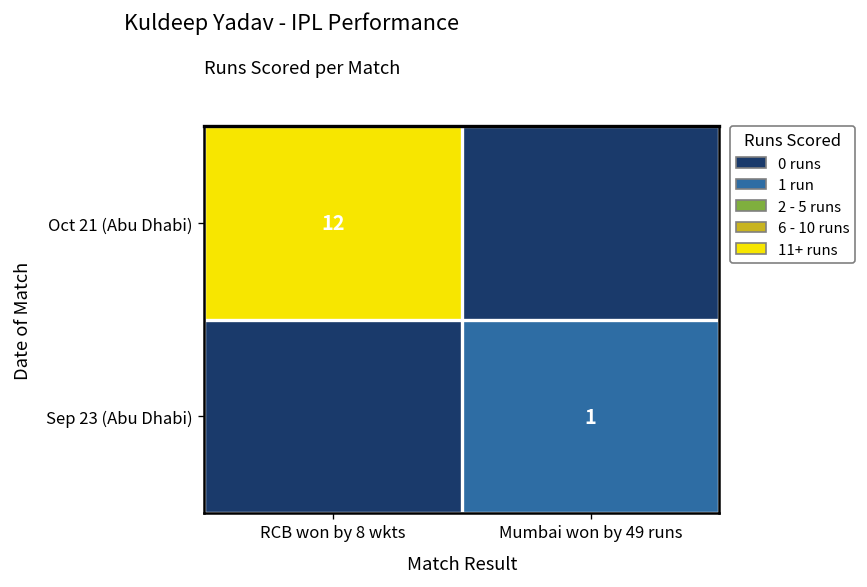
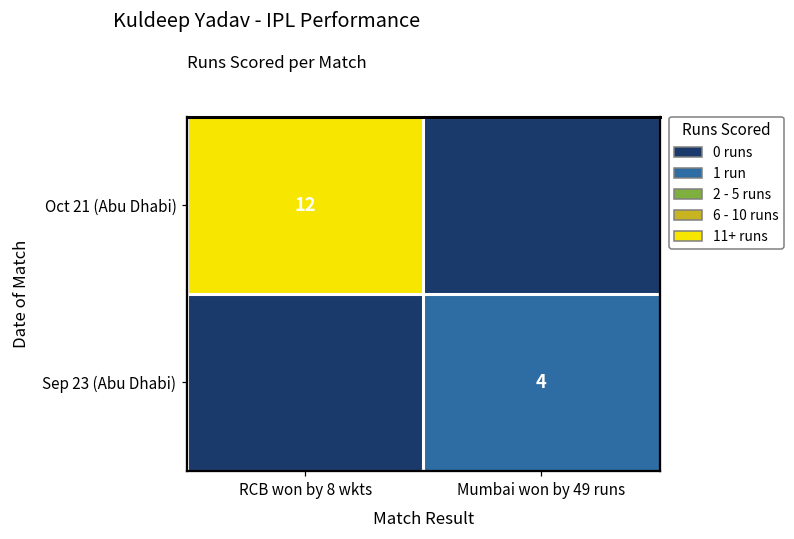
Sep 23 (Abu Dhabi), Mumbai won by 49 runs: 1 -> 4
